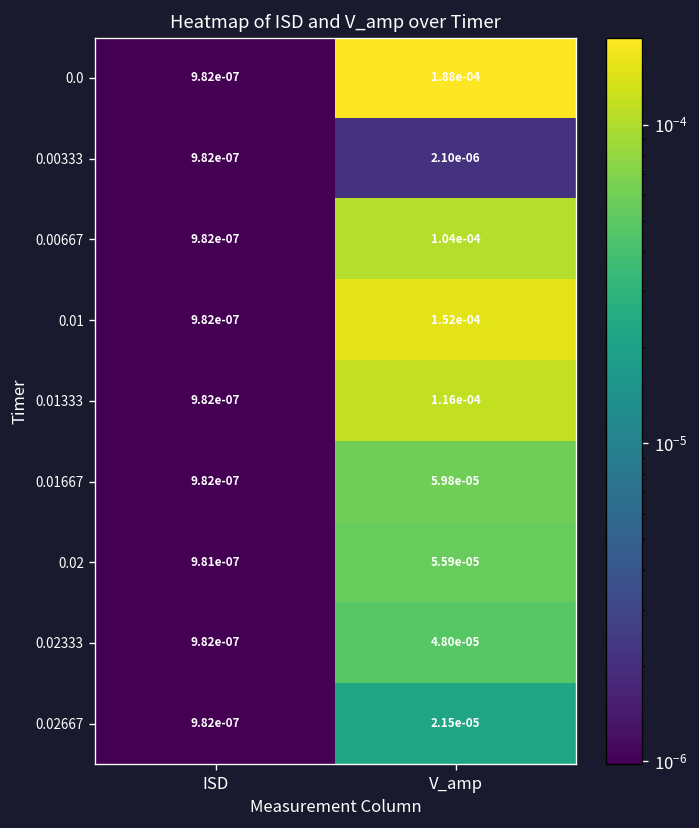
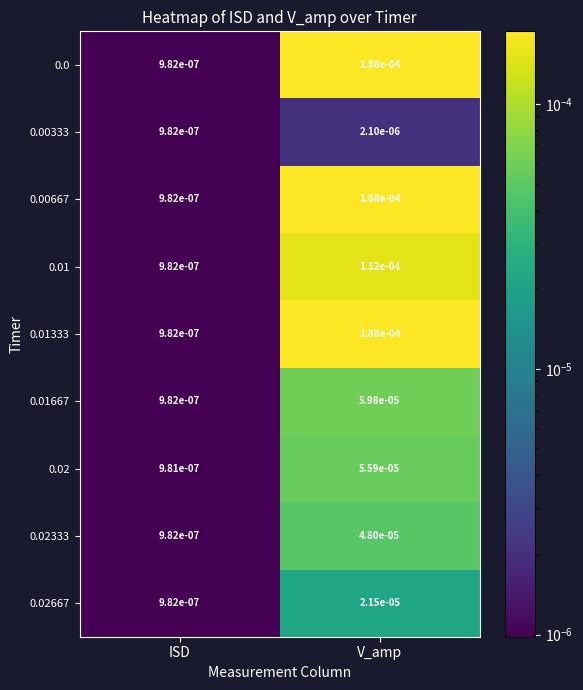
0.00667, V_amp: 1.04e-04 -> 1.88e-04
0.01333, V_amp: 1.16e-04 -> 1.88e-04
